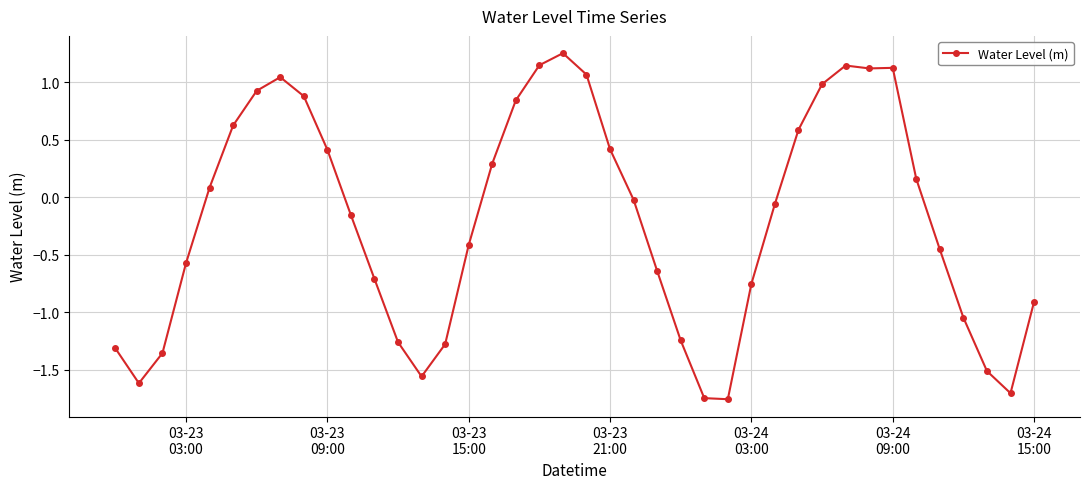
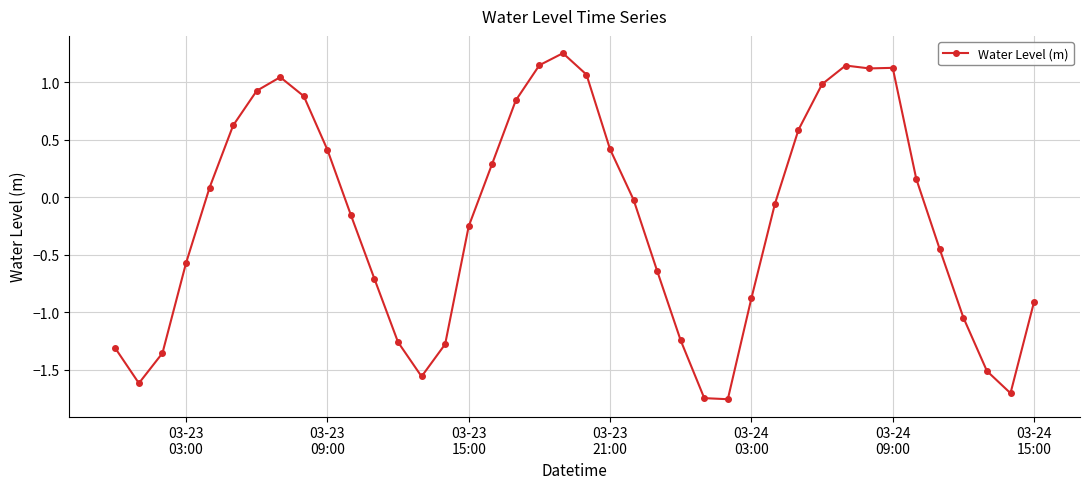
03-23 15:00: -0.42 -> -0.25
03-24 03:00: -0.75 -> -0.88
